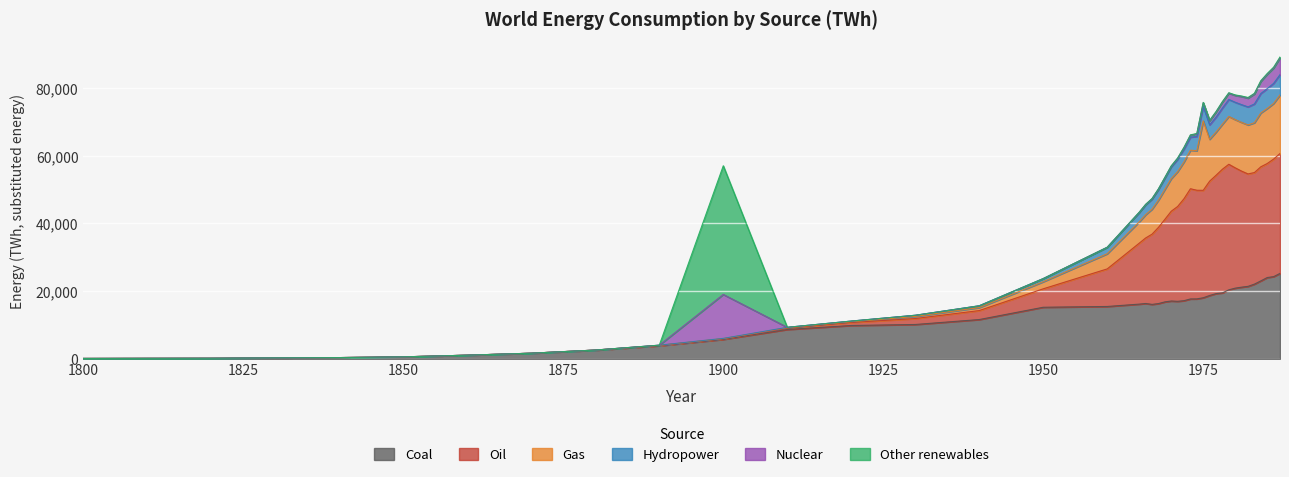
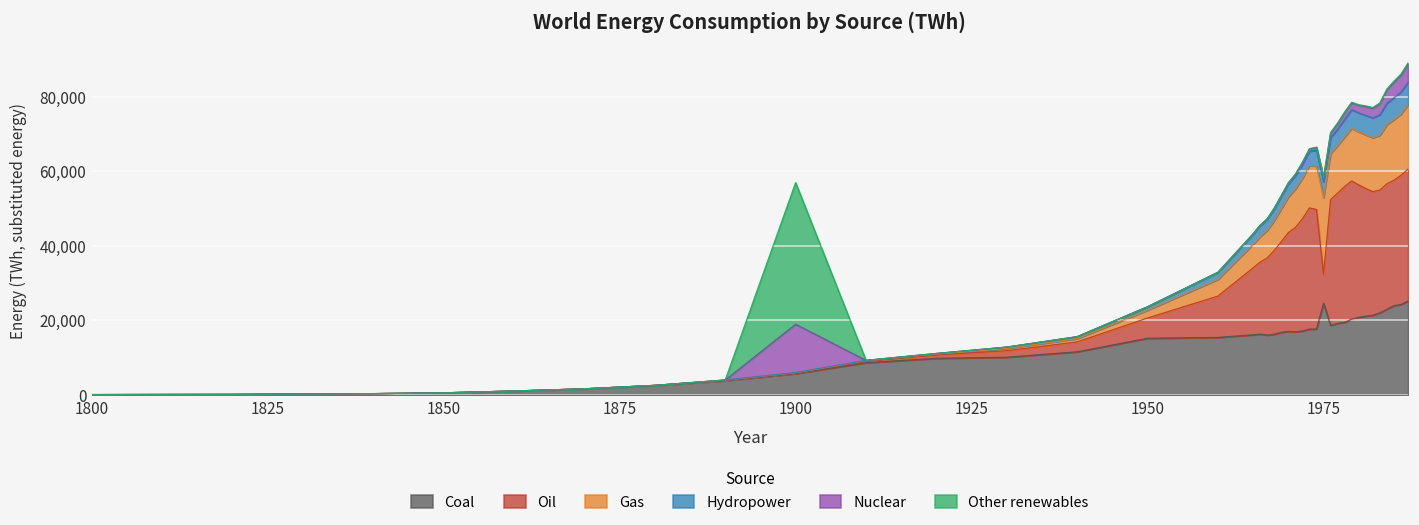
Coal, 1975: 18,000 -> 25,000
Oil, 1975: 32,000 -> 8,000
